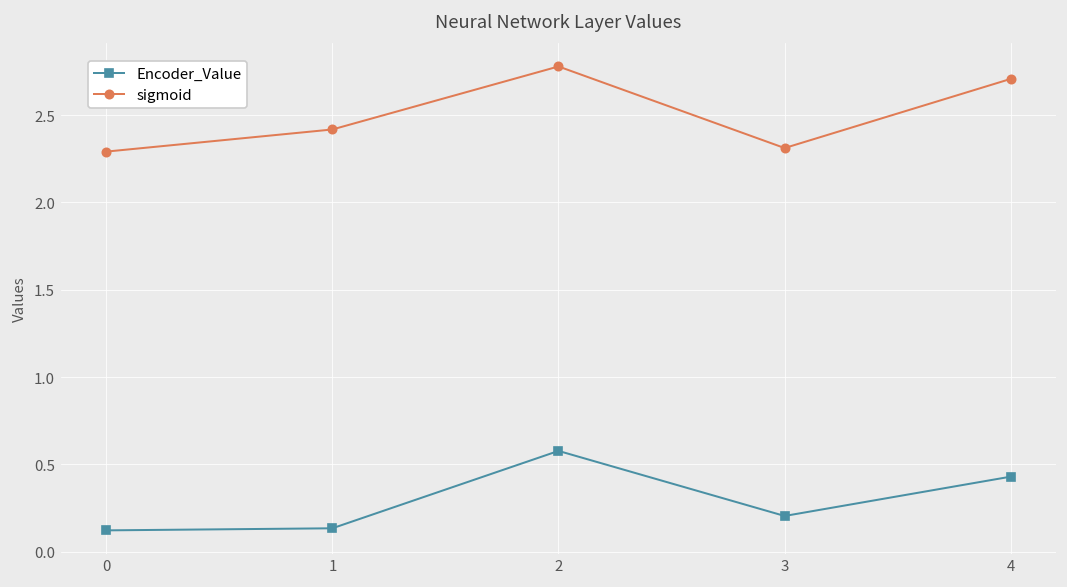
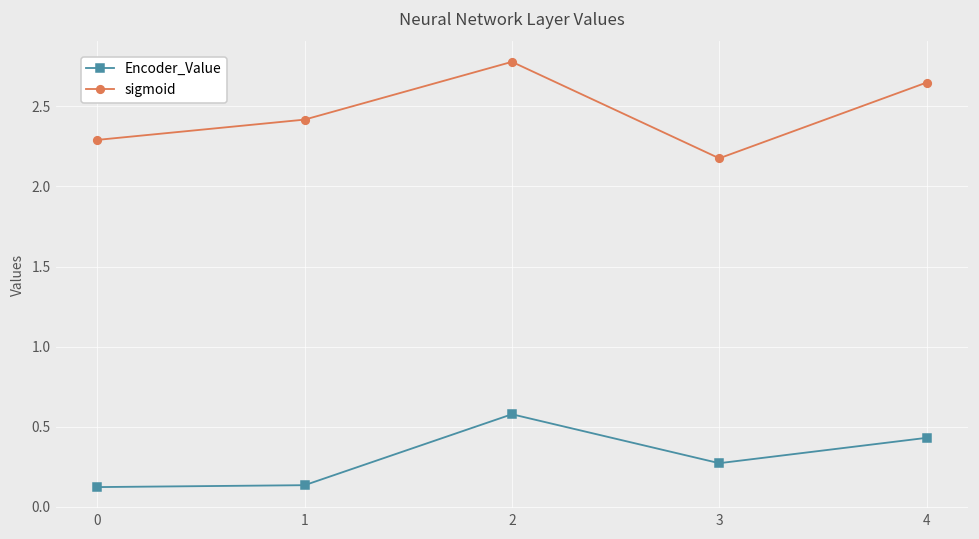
Encoder_Value, 3: 0.20 -> 0.27
sigmoid, 3: 2.31 -> 2.18
sigmoid, 4: 2.71 -> 2.65
